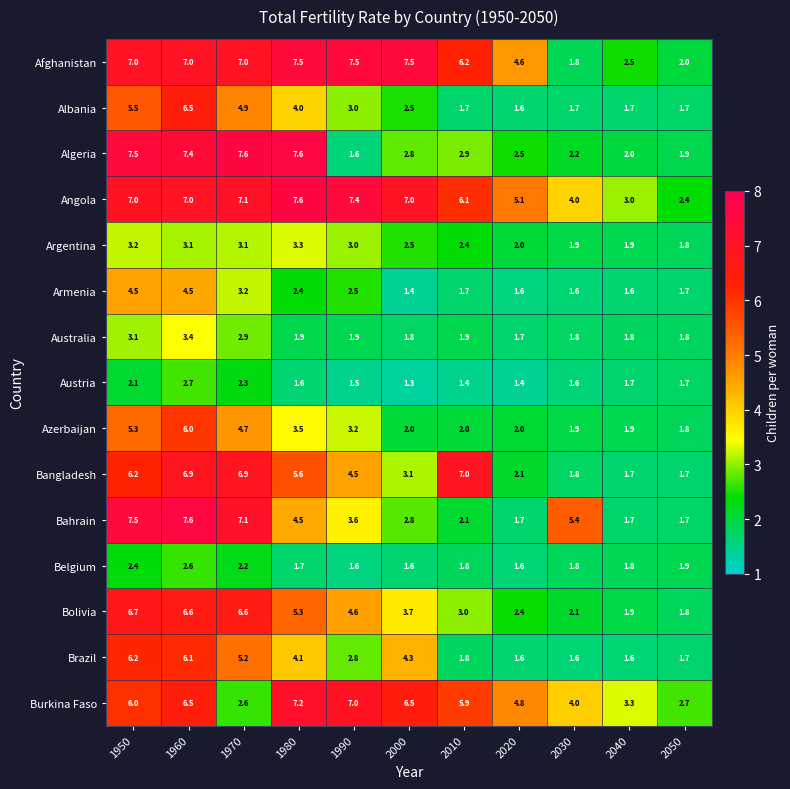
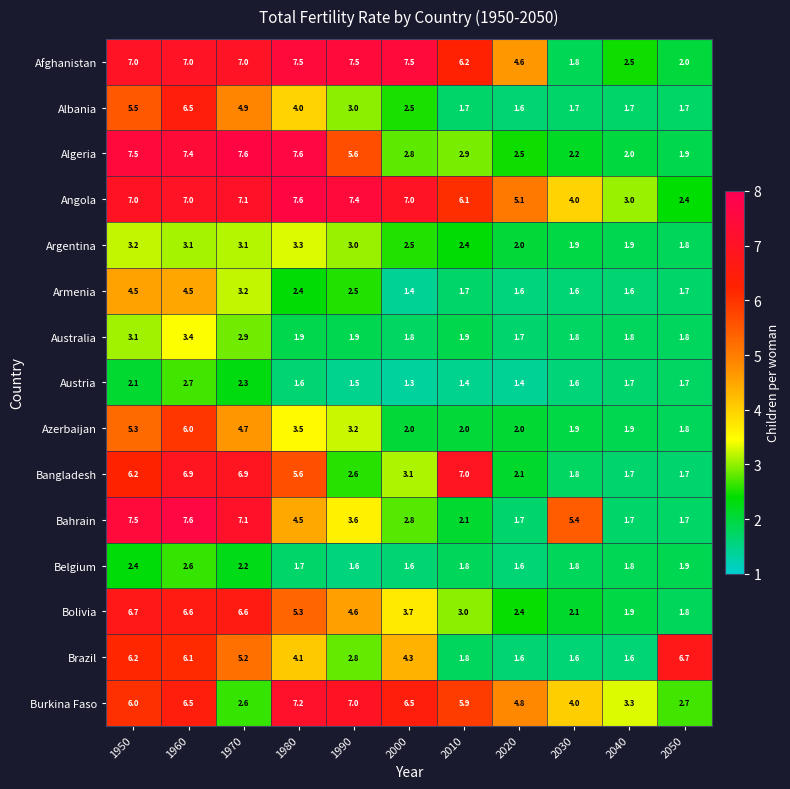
Algeria, 1990: 1.6 -> 5.6
Bangladesh, 1990: 4.5 -> 2.6
Brazil, 2050: 1.7 -> 6.7
